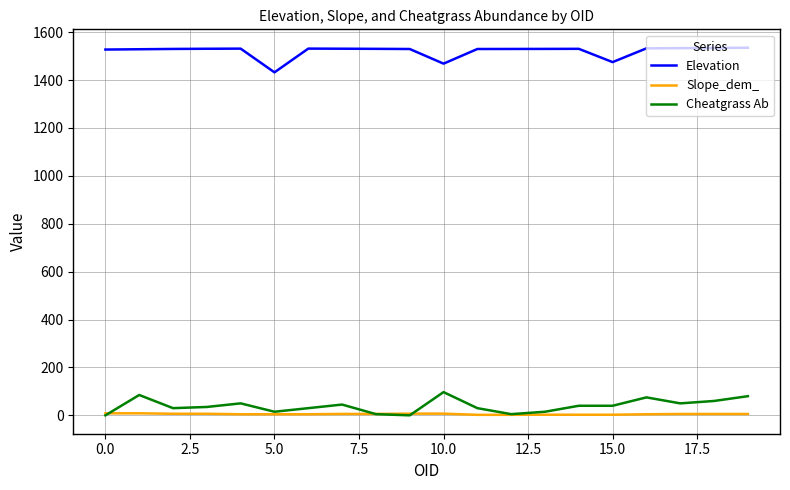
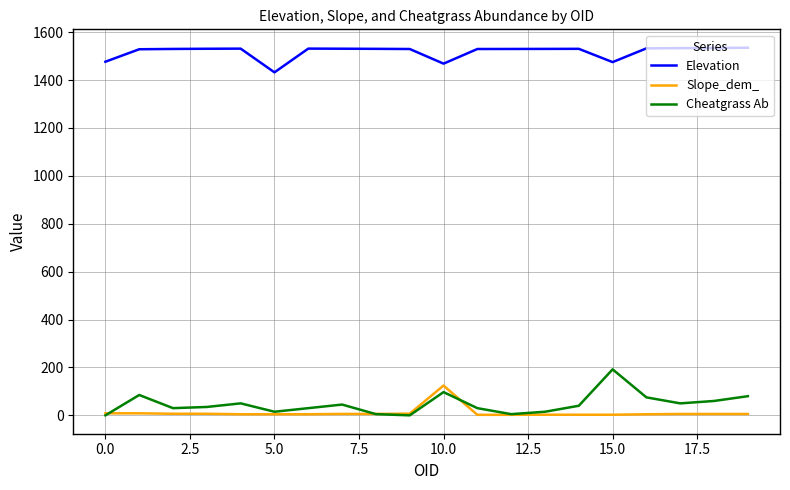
Elevation, 0.0: 1530 -> 1480
Slope_dem_, 10.0: 10 -> 120
Cheatgrass Ab, 15.0: 40 -> 190
